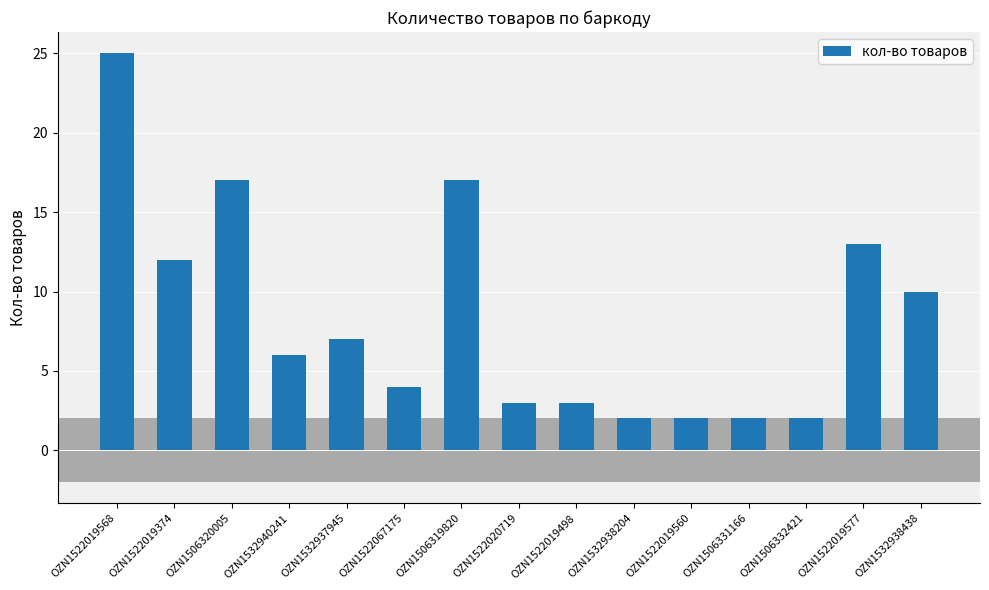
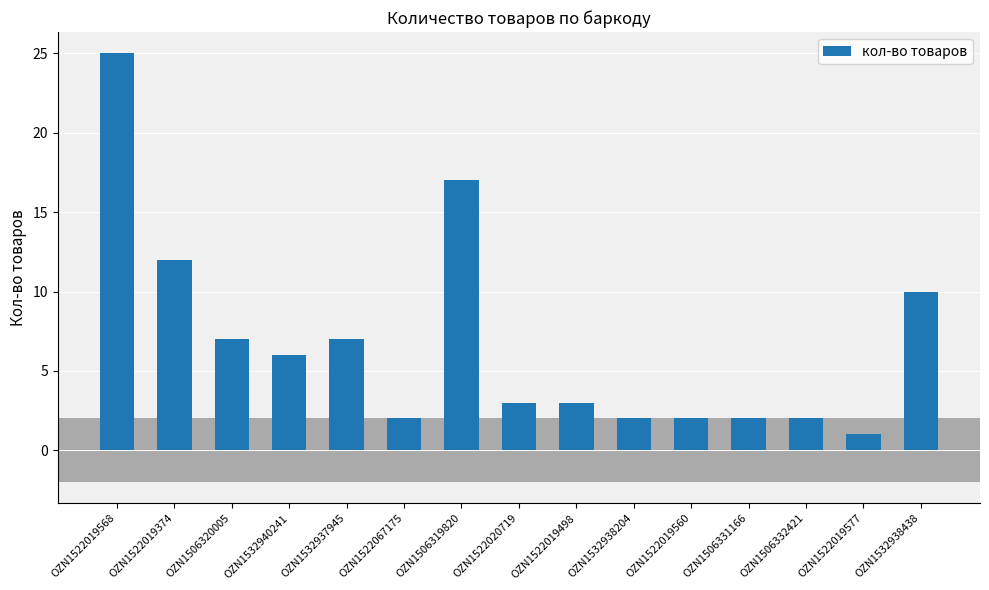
OZN1506320005: 17 -> 7
OZN1522067175: 4 -> 2
OZN1522019577: 13 -> 1
